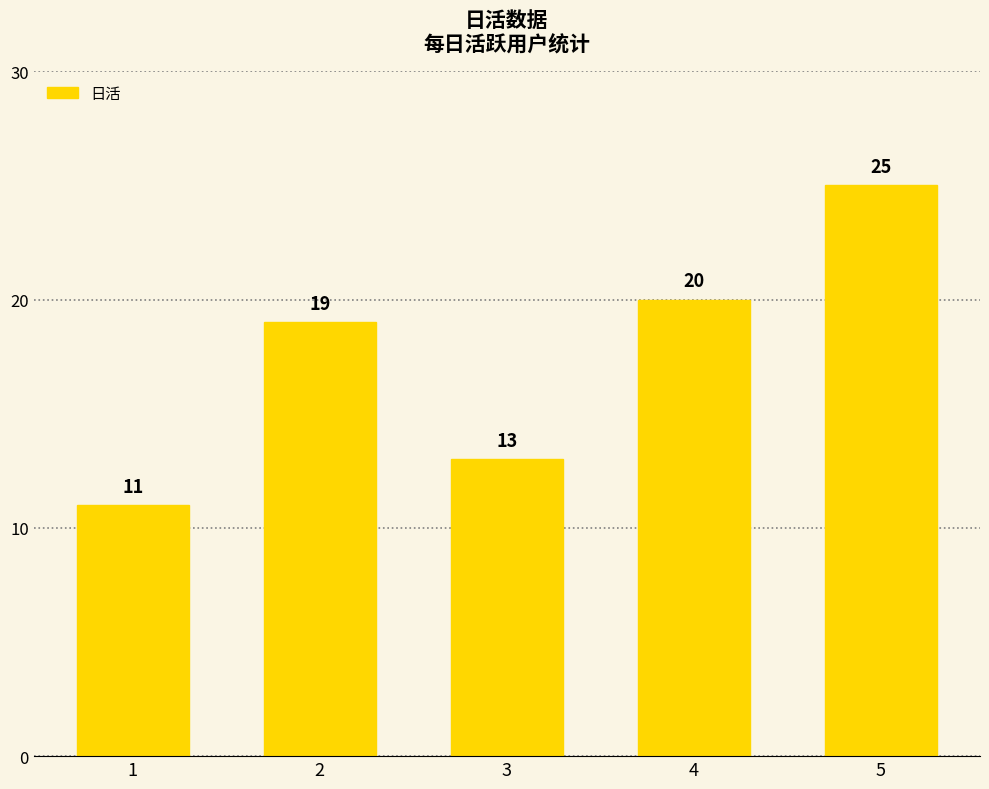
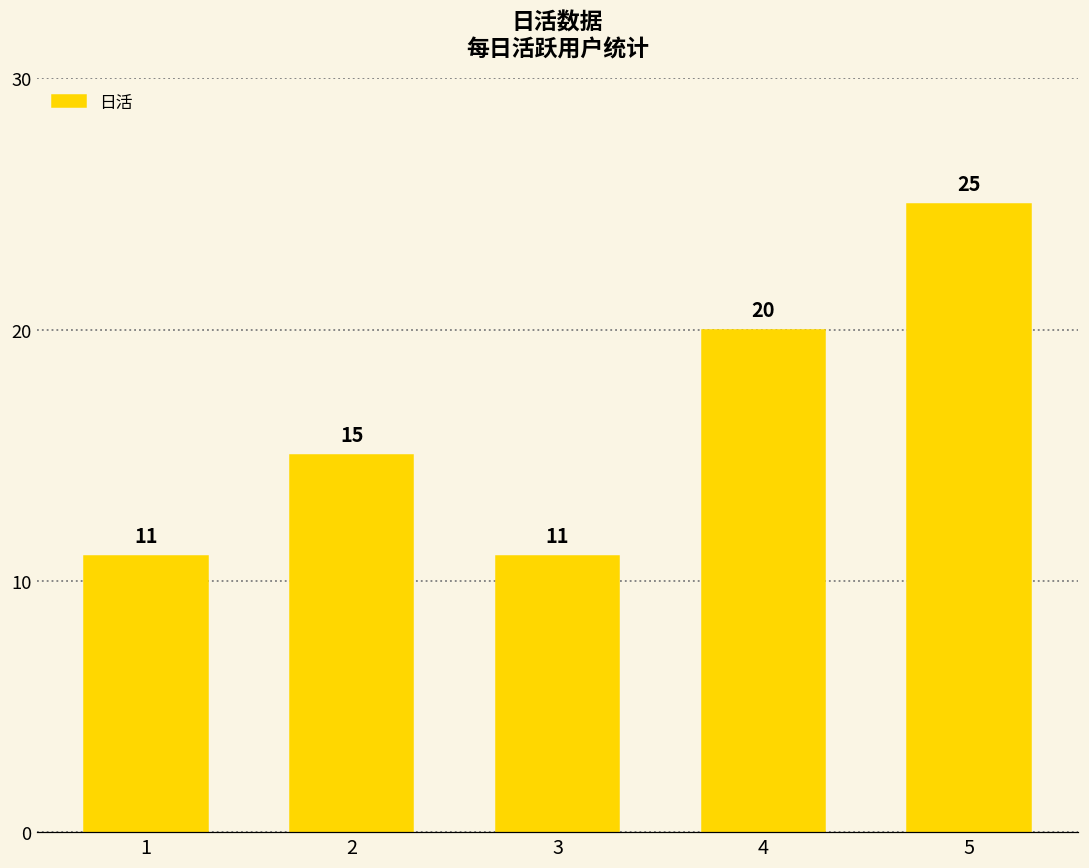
2: 19 -> 15
3: 13 -> 11
